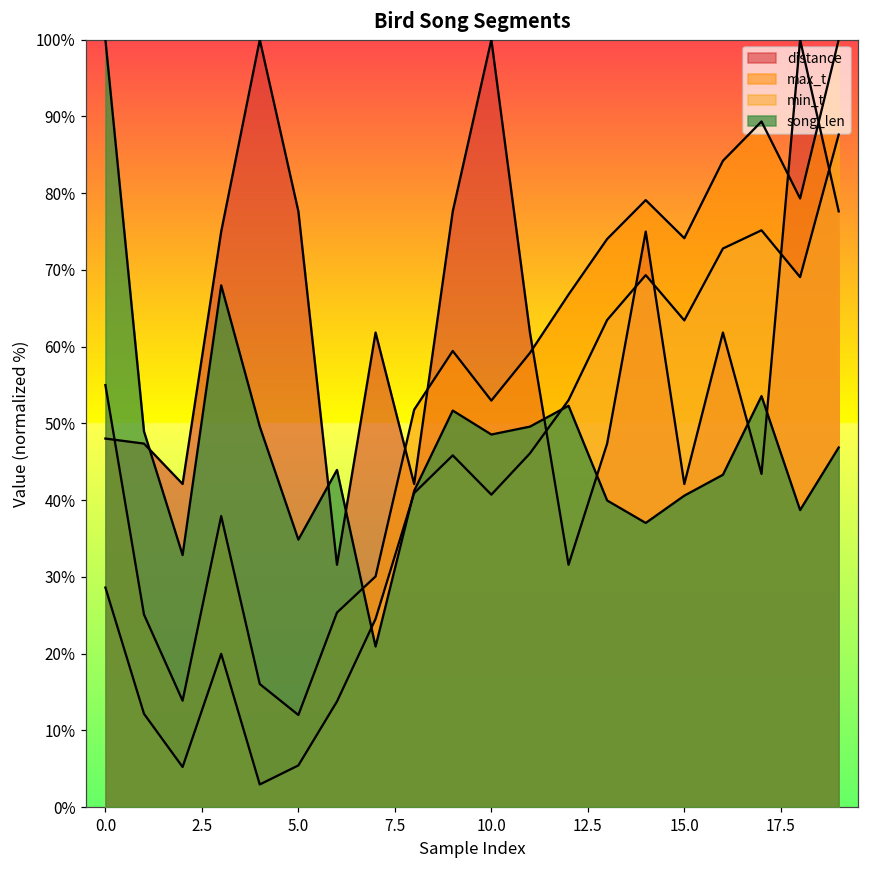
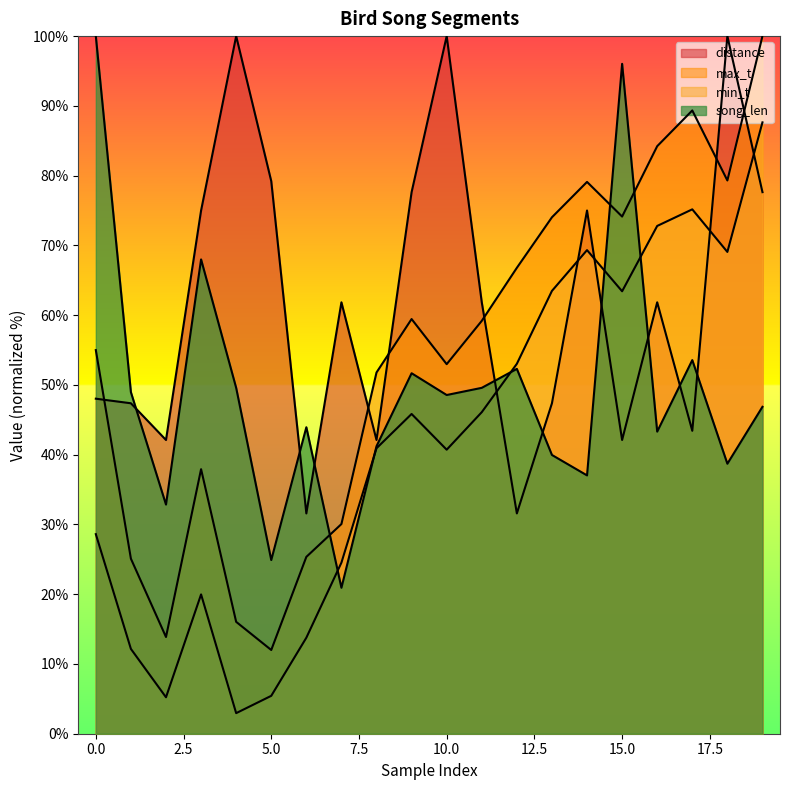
distance, 5.0: 78% -> 79%
song_len, 5.0: 35% -> 25%
song_len, 15.0: 41% -> 96%
